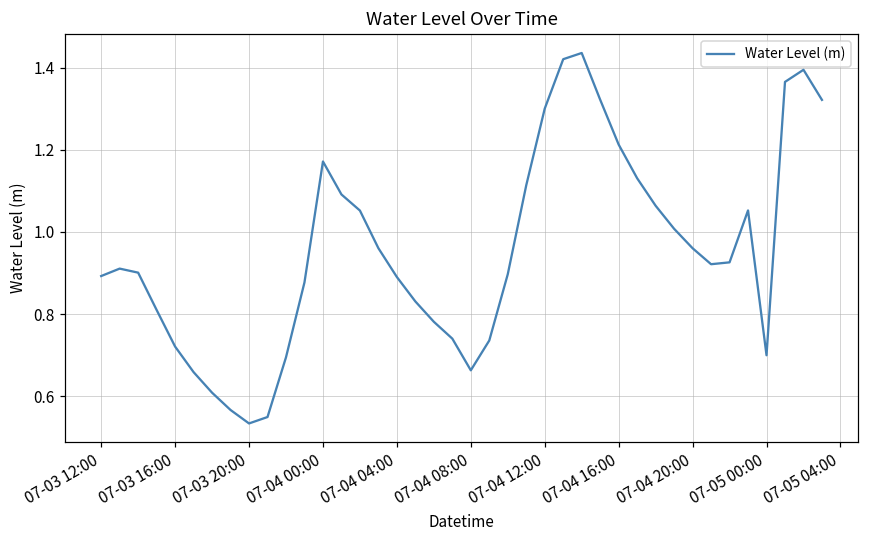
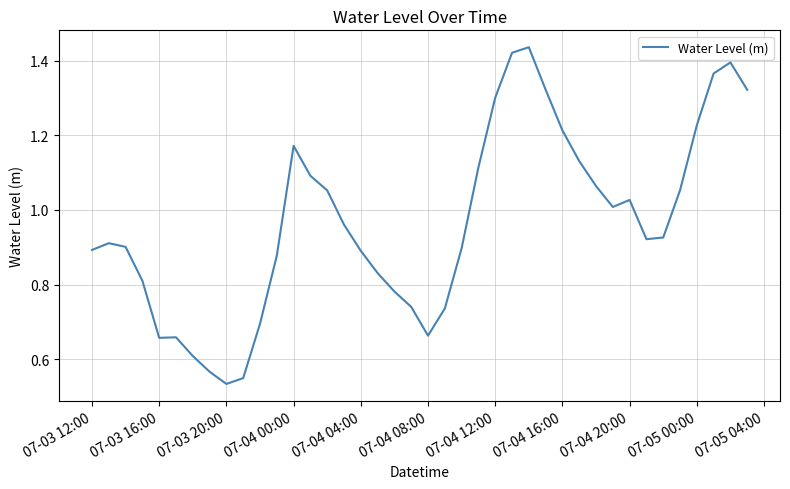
07-03 16:00: 0.72 -> 0.66
07-04 20:00: 0.96 -> 1.03
07-05 00:00: 0.70 -> 1.23
